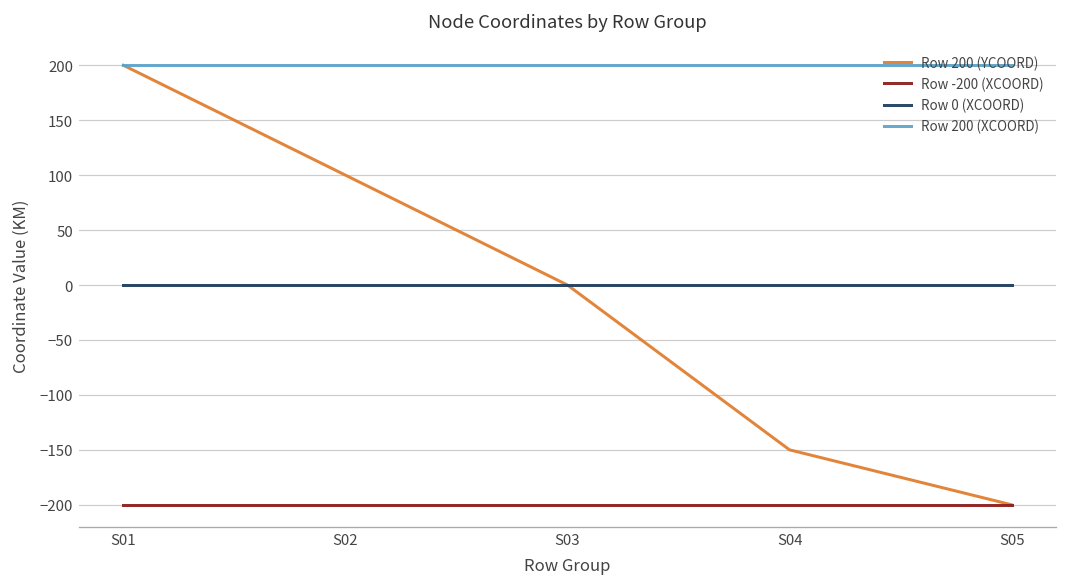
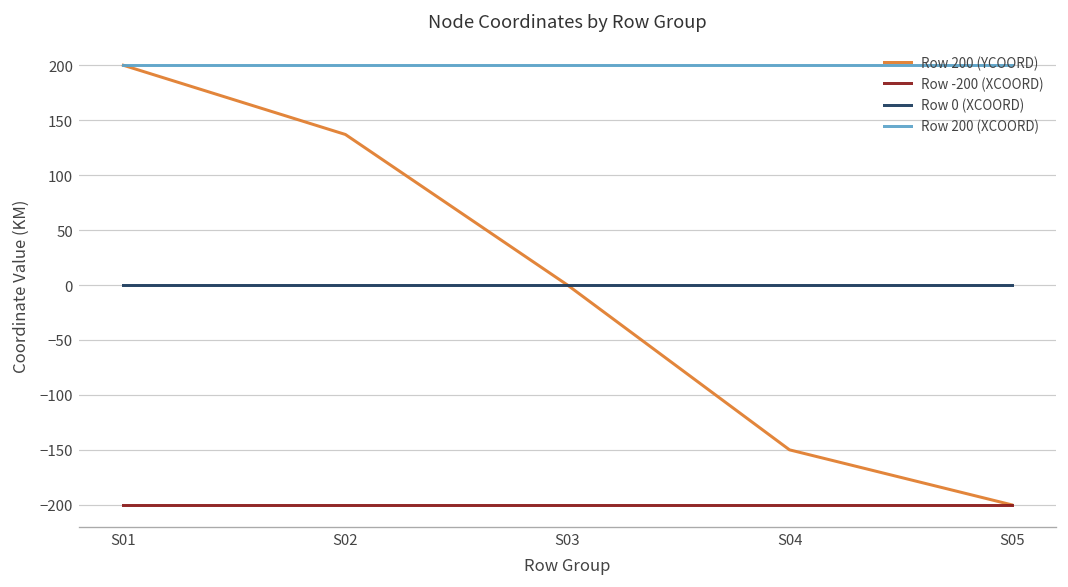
Row 200 (YCOORD), S02: 100 -> 140
